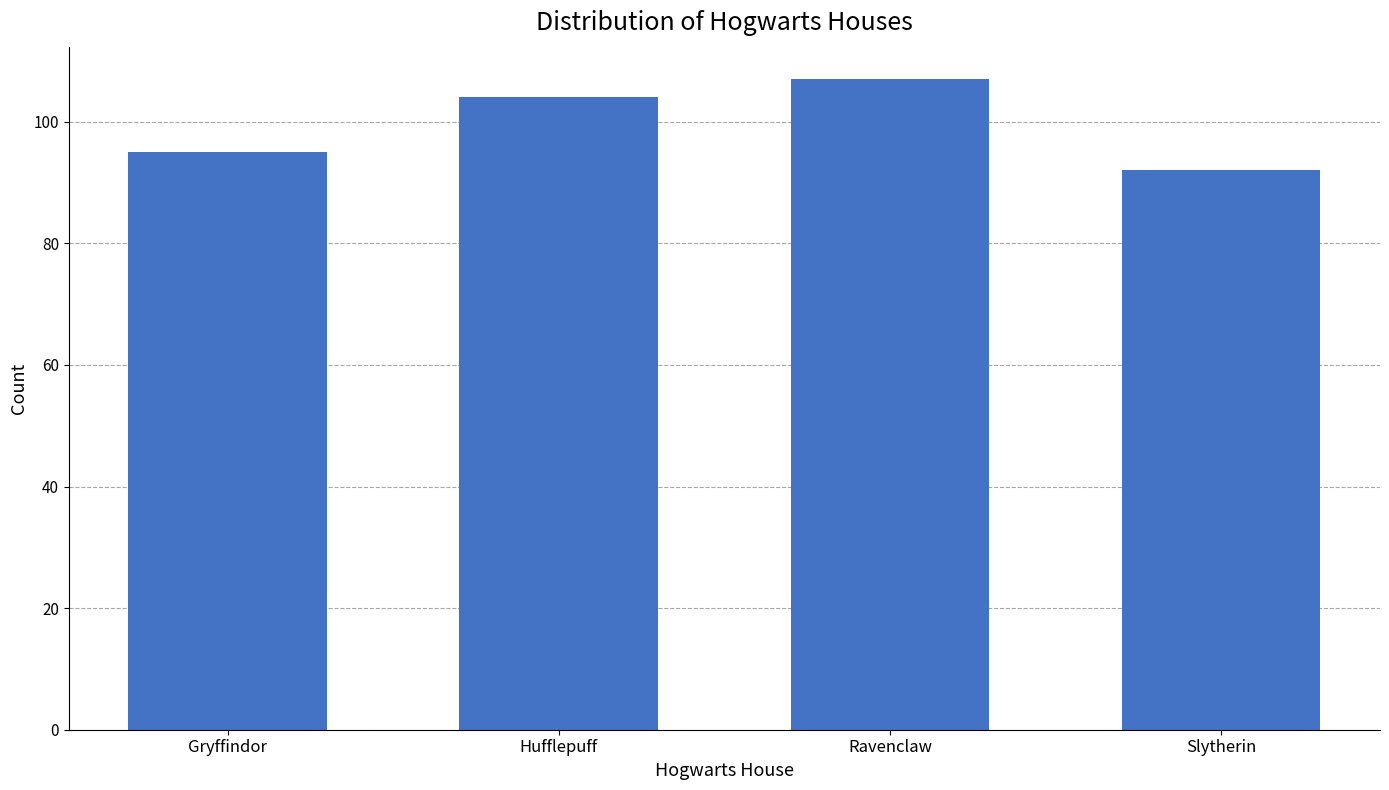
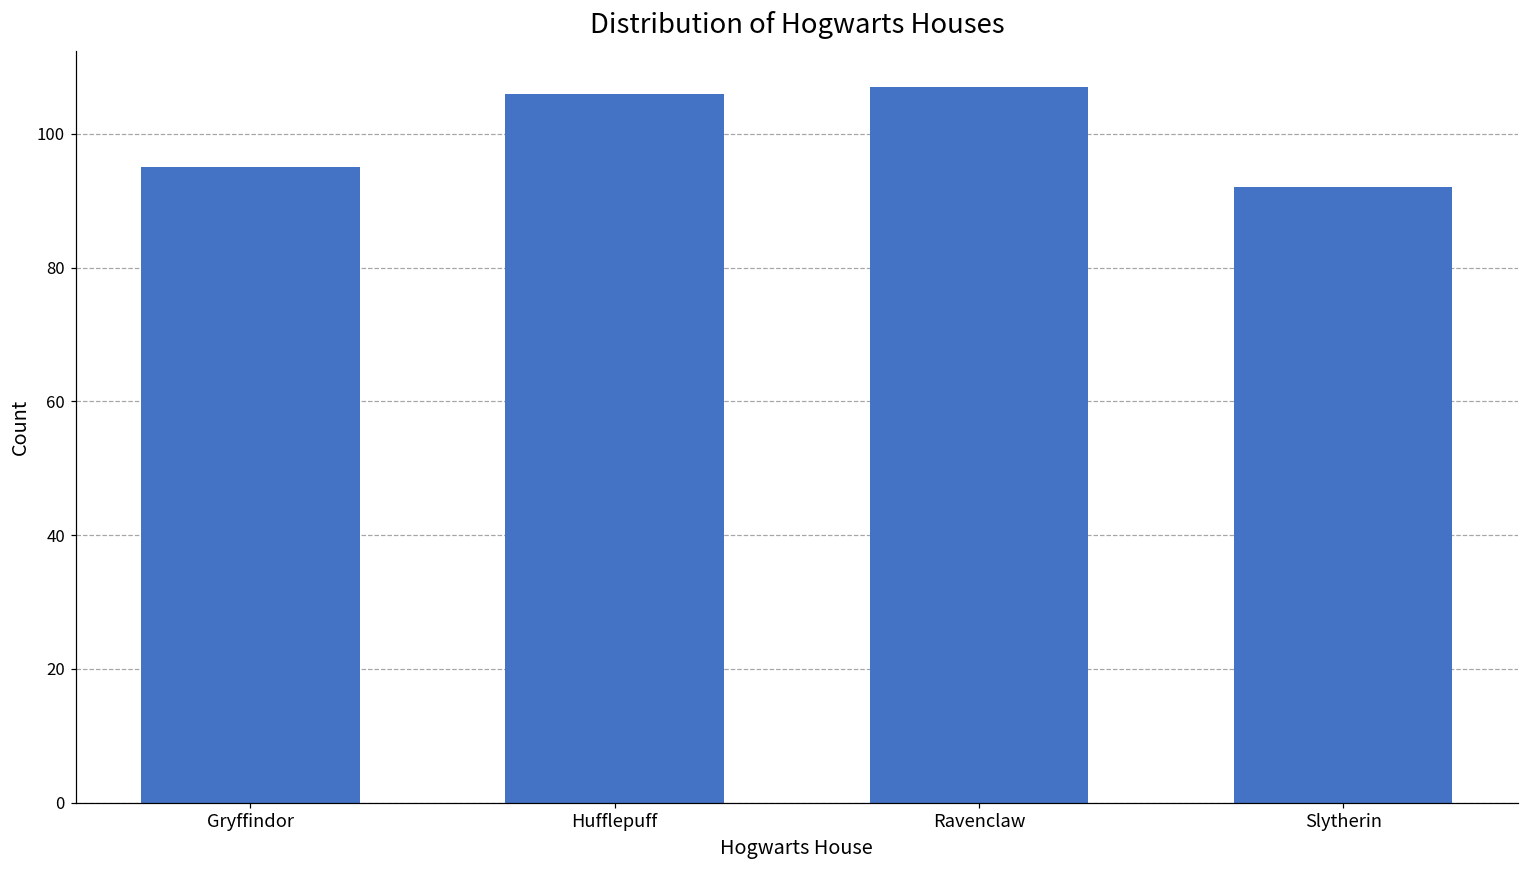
Hufflepuff: 104 -> 106
